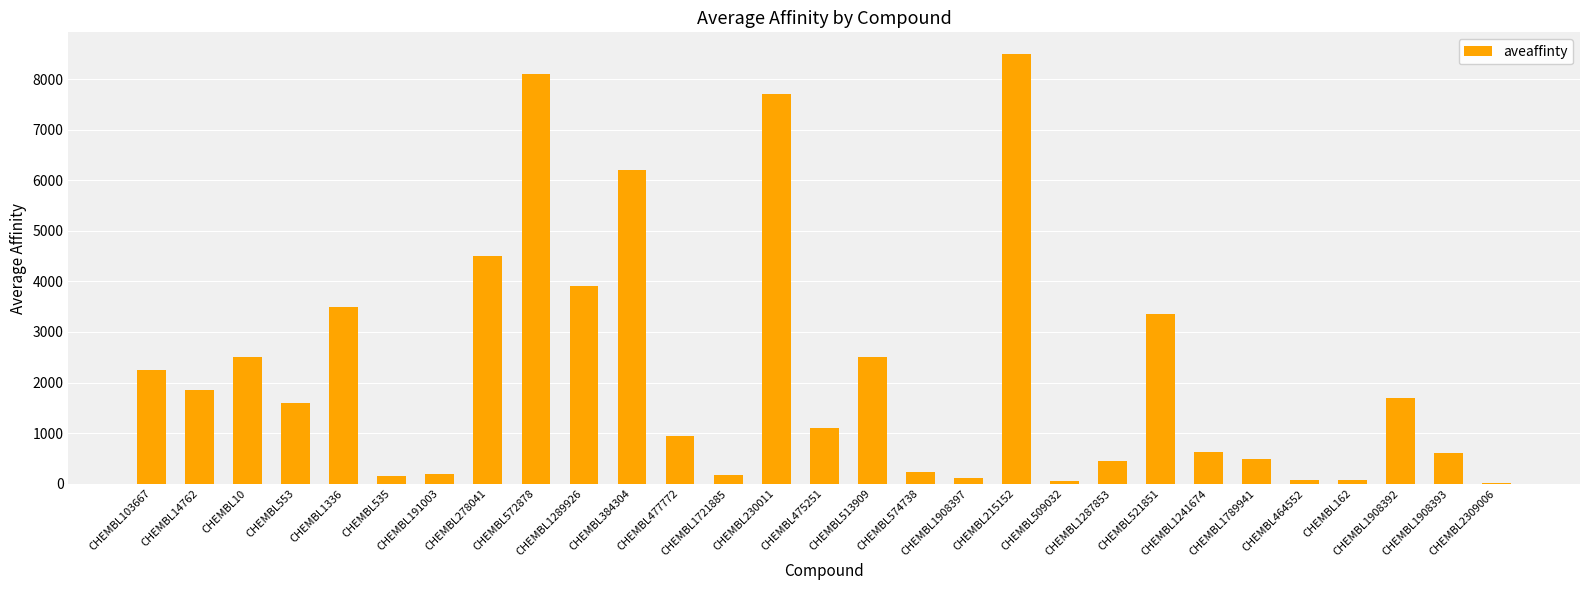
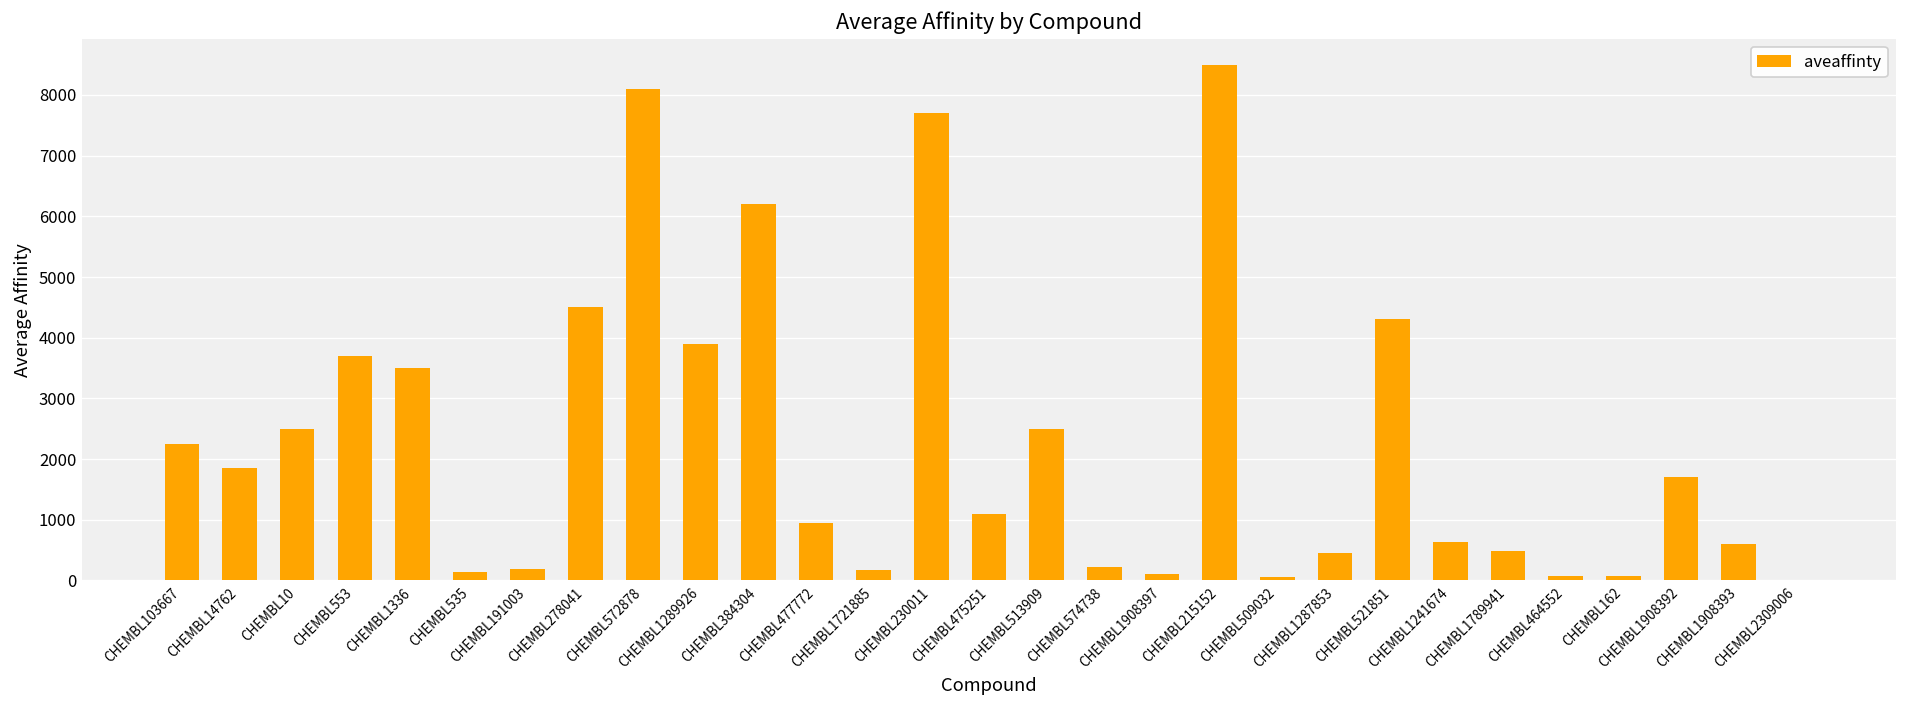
CHEMBL553: 1600 -> 3700
CHEMBL521851: 3400 -> 4300
